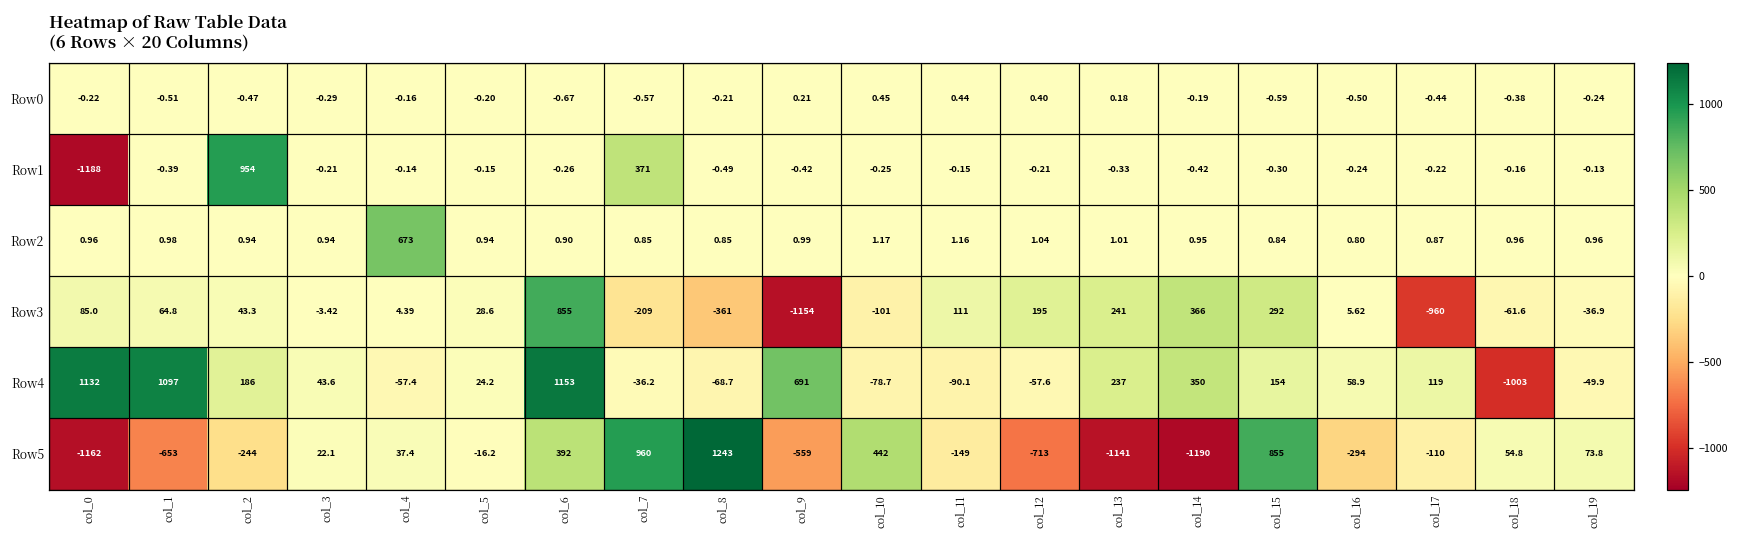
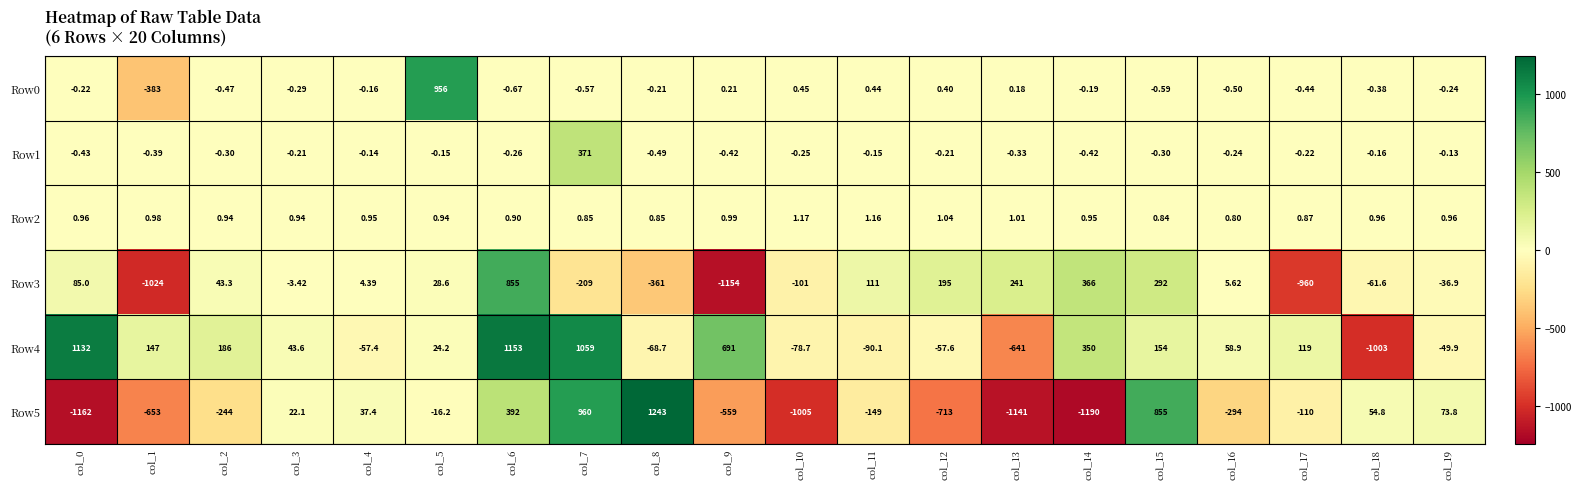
Row0, col_1: -0.51 -> -383
Row0, col_5: -0.20 -> 956
Row1, col_0: -1188 -> -0.43
Row1, col_2: 954 -> -0.30
Row2, col_4: 673 -> 0.95
Row3, col_1: 64.8 -> -1024
Row4, col_1: 1097 -> 147
Row4, col_7: -36.2 -> 1059
Row4, col_13: 237 -> -641
Row5, col_10: 442 -> -1005
